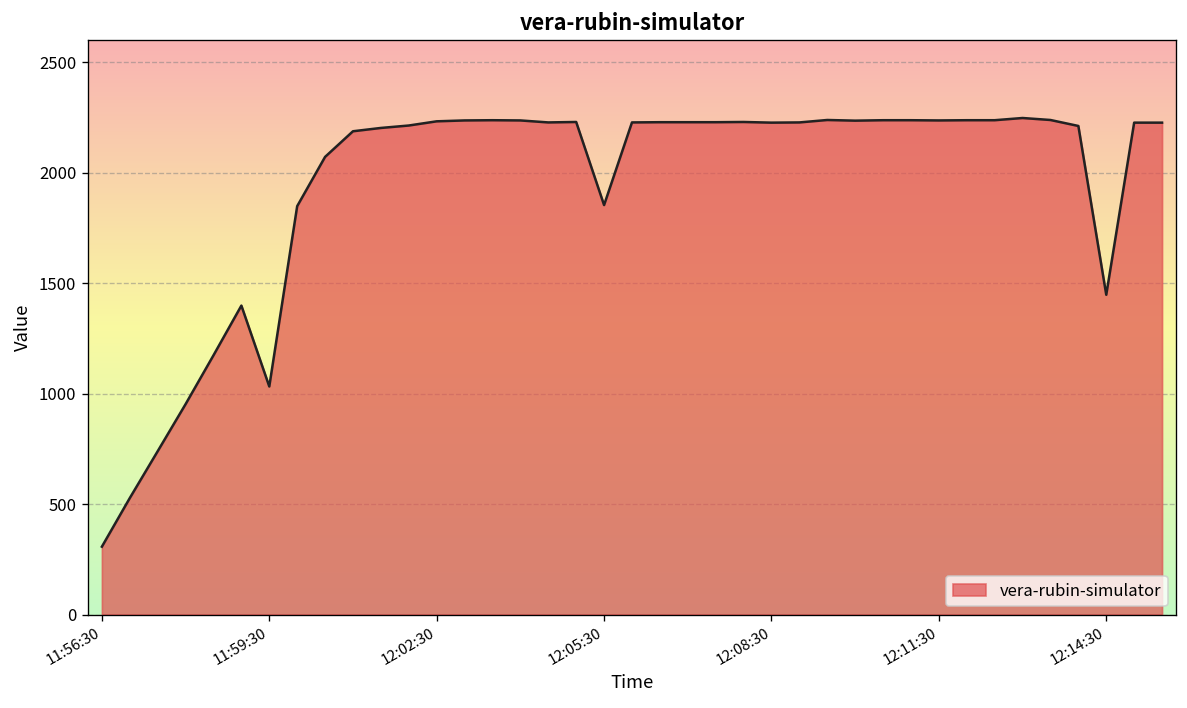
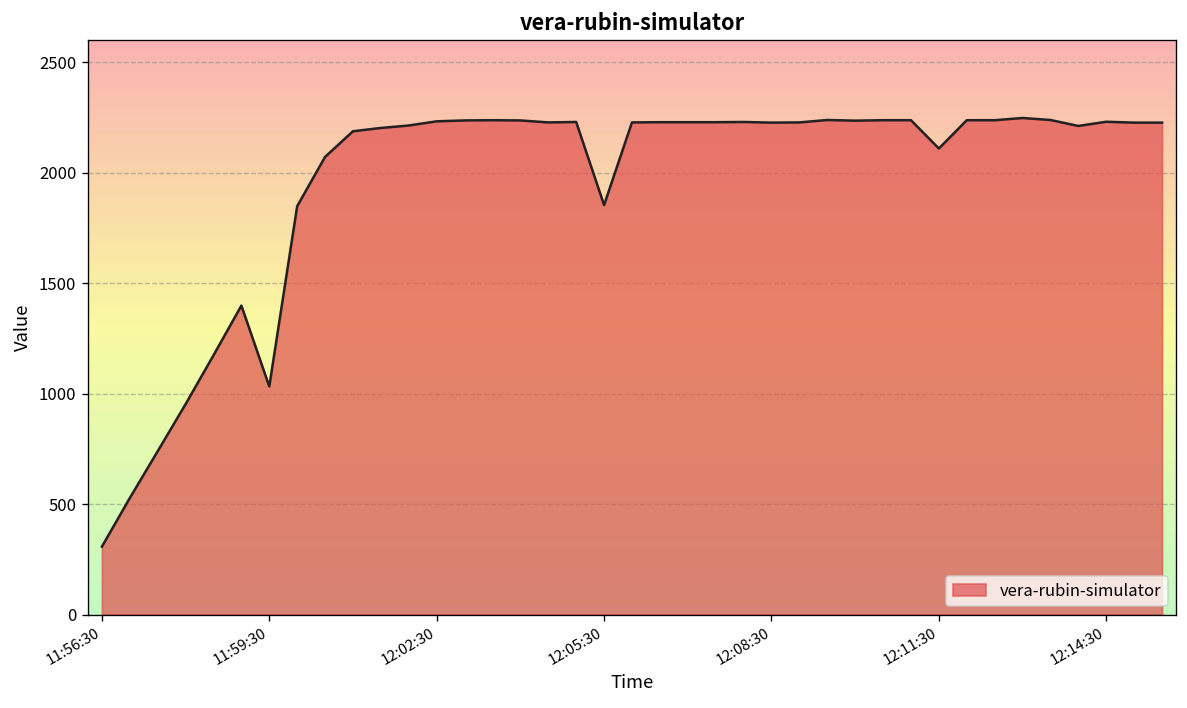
12:11:30: 2240 -> 2110
12:14:30: 1450 -> 2230
